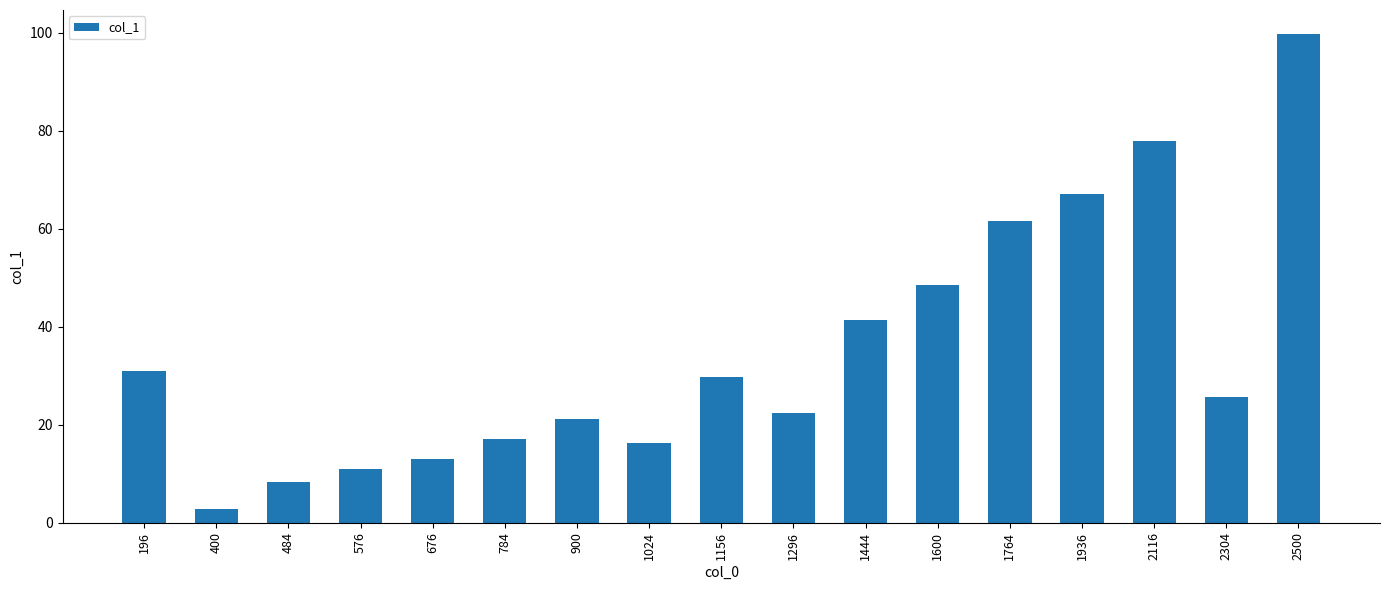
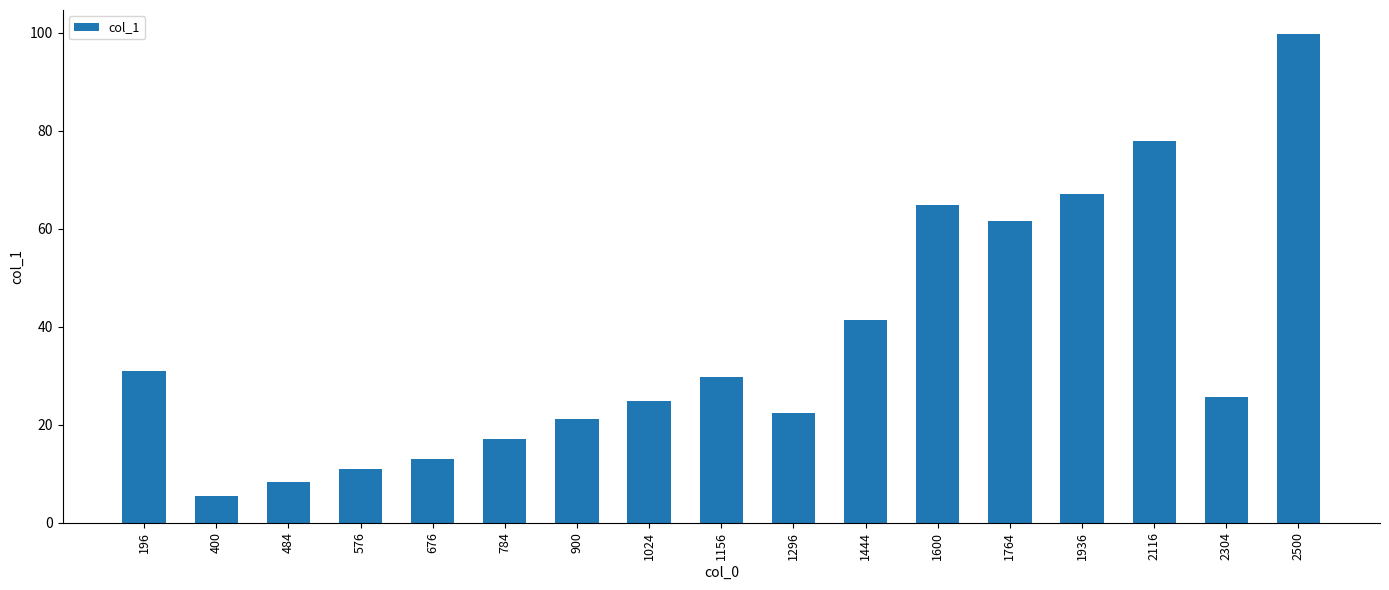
400: 3 -> 5
1024: 16 -> 25
1600: 49 -> 65
